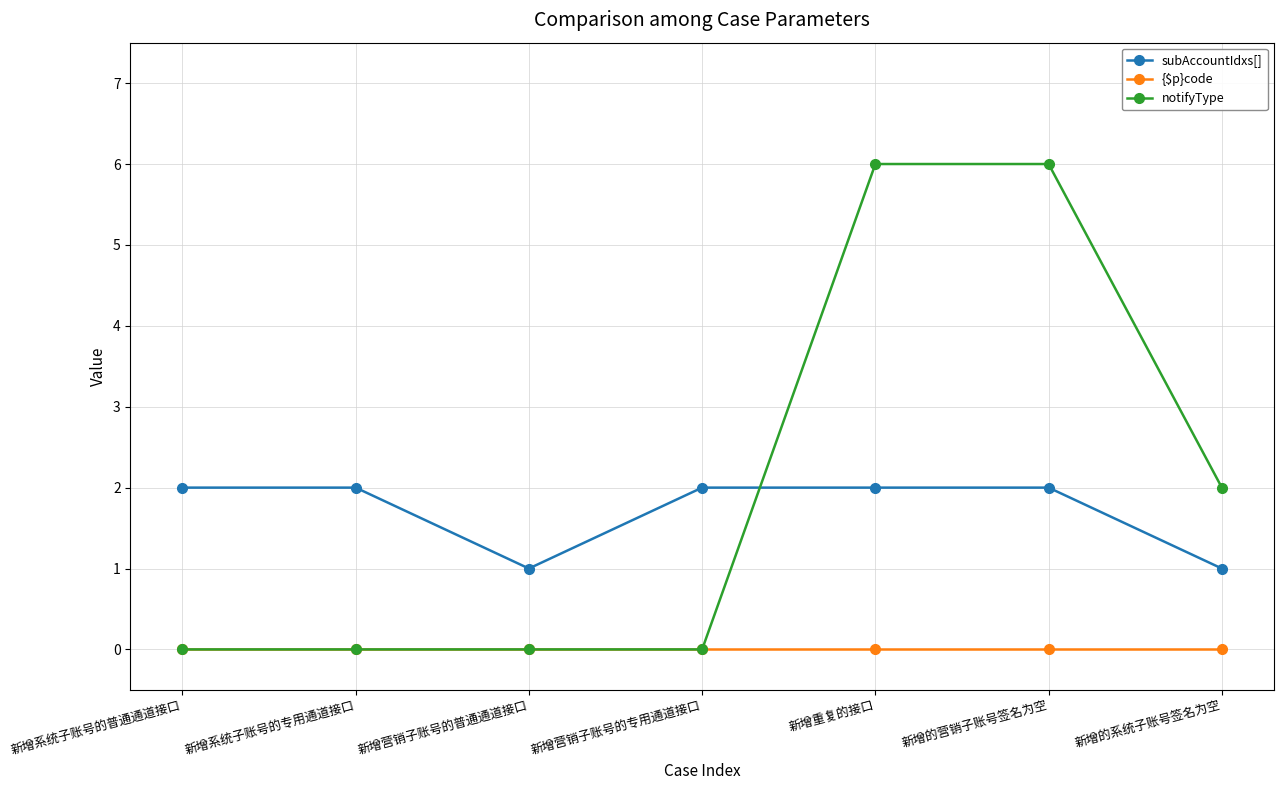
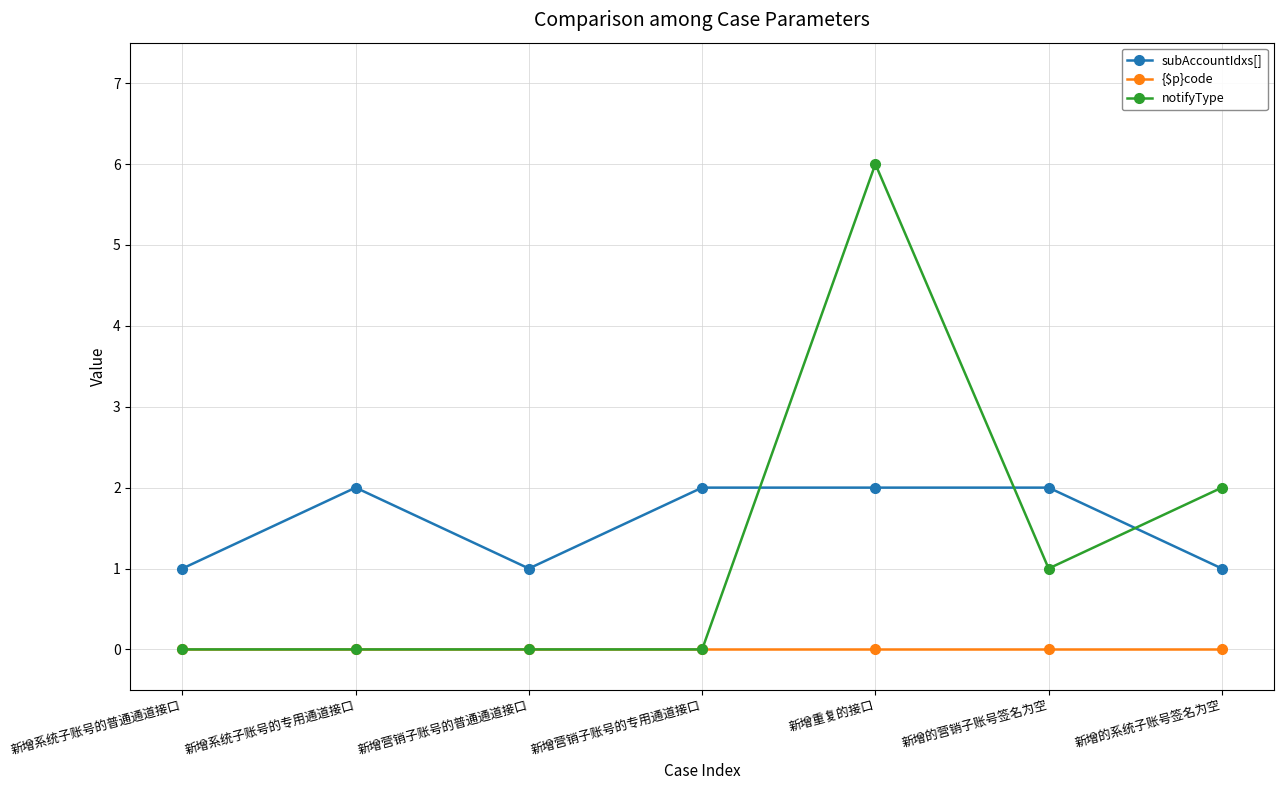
subAccountIdxs[], 新增系统子账号的普通通道接口: 2 -> 1
notifyType, 新增的营销子账号签名为空: 6 -> 1
